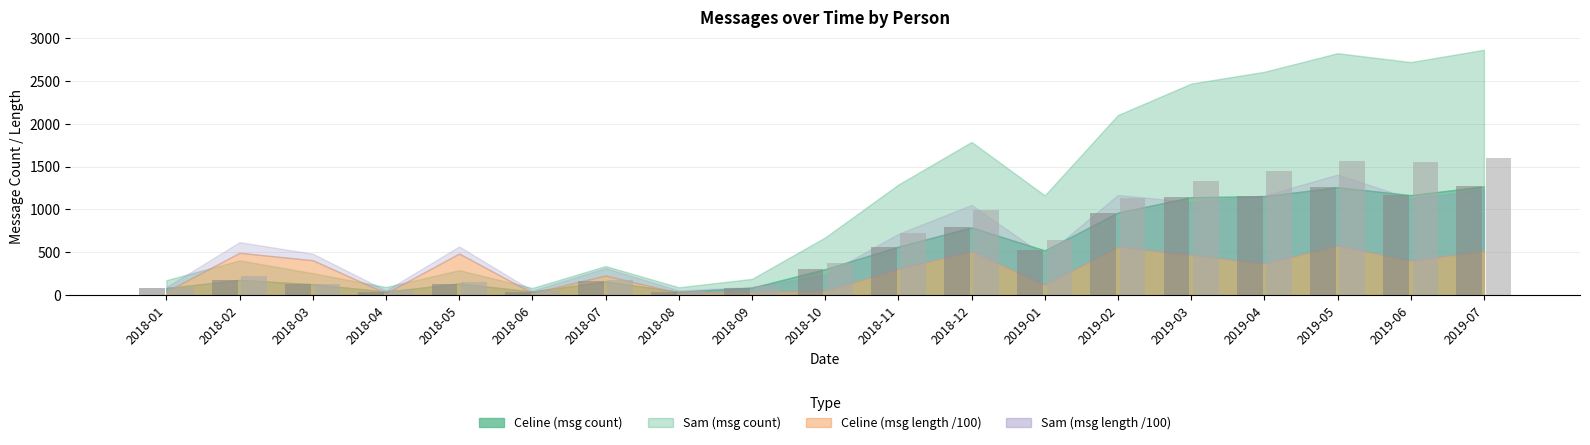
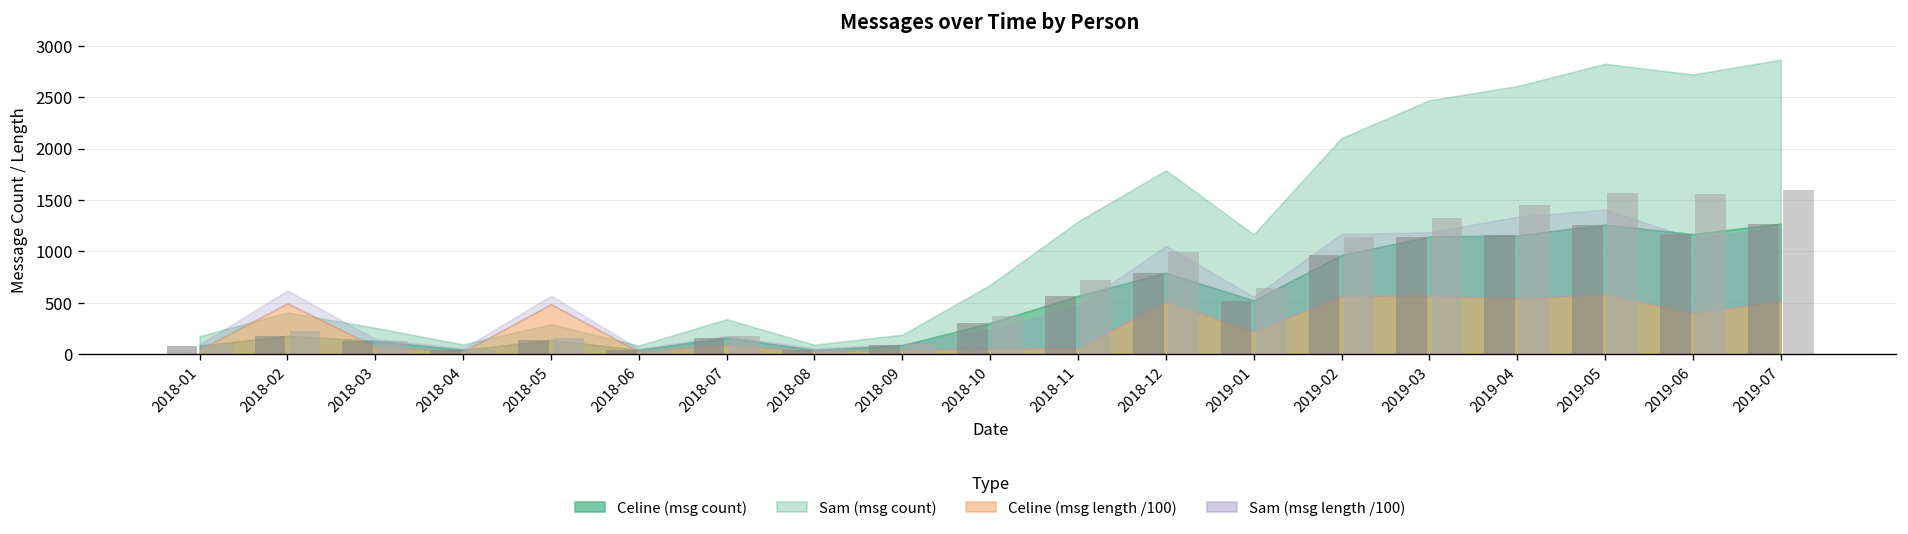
Celine (msg length /100), 2018-03: 400 -> 100
Celine (msg length /100), 2018-07: 200 -> 100
Celine (msg length /100), 2018-11: 300 -> 100
Celine (msg length /100), 2019-01: 100 -> 200
Celine (msg length /100), 2019-03: 500 -> 600
Celine (msg length /100), 2019-04: 400 -> 500
